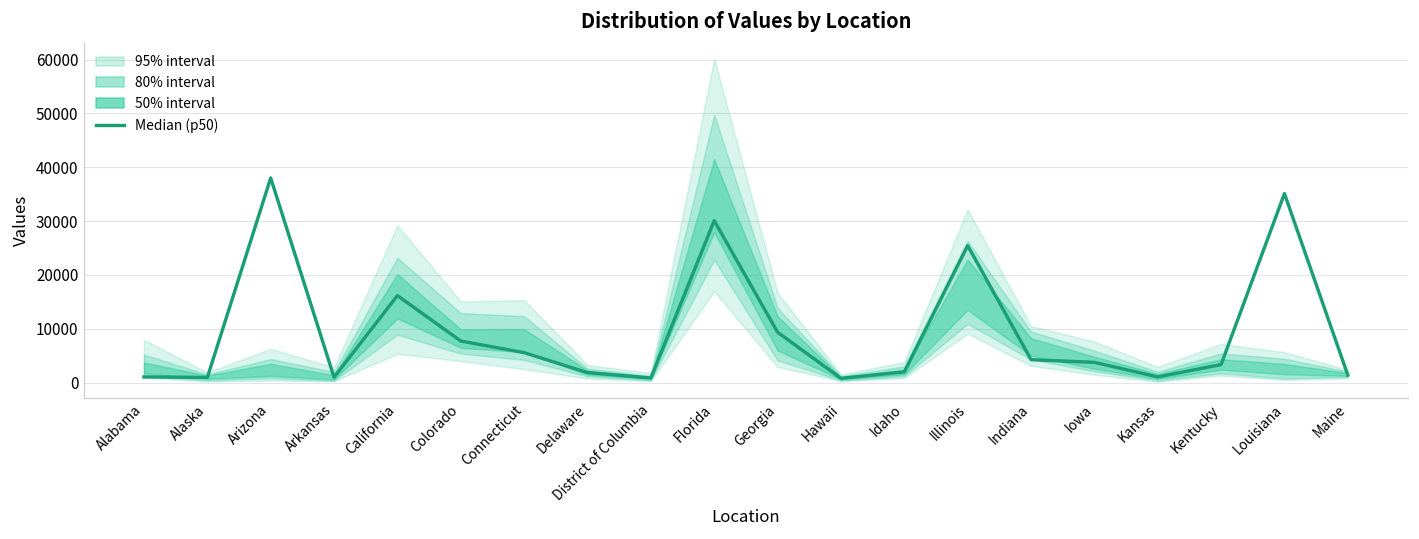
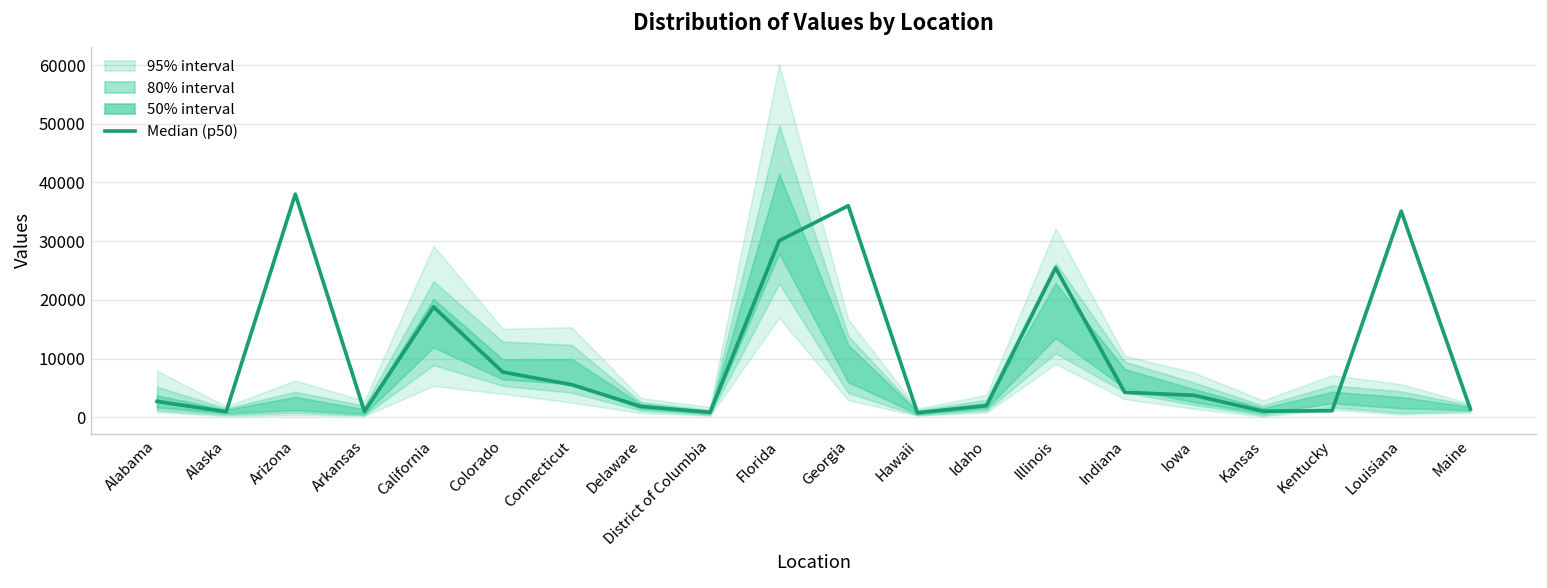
Median (p50), Alabama: 1000 -> 3000
Median (p50), California: 16000 -> 19000
Median (p50), Georgia: 9000 -> 36000
Median (p50), Kentucky: 3000 -> 1000
